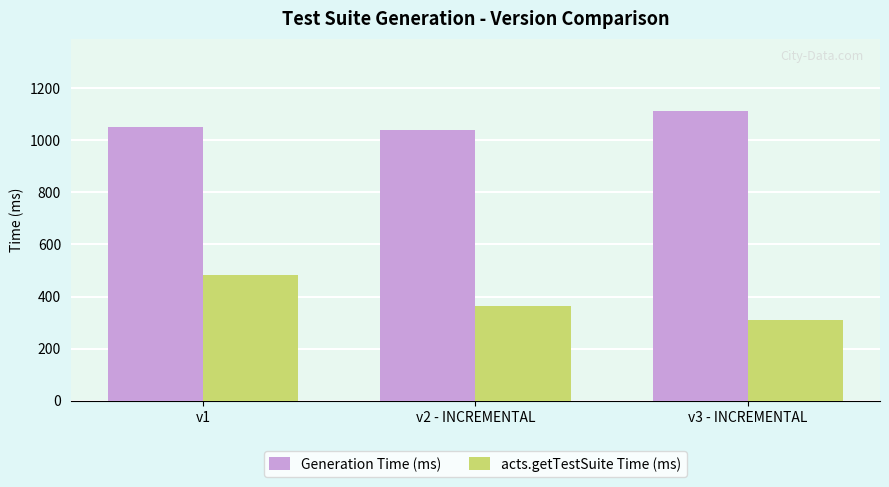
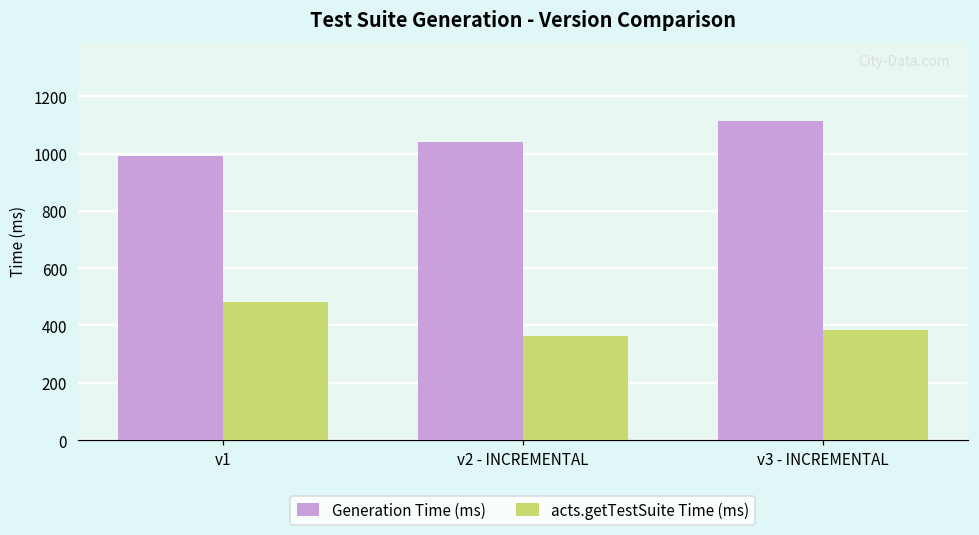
Generation Time (ms), v1: 1050 -> 990
acts.getTestSuite Time (ms), v3 - INCREMENTAL: 310 -> 380
